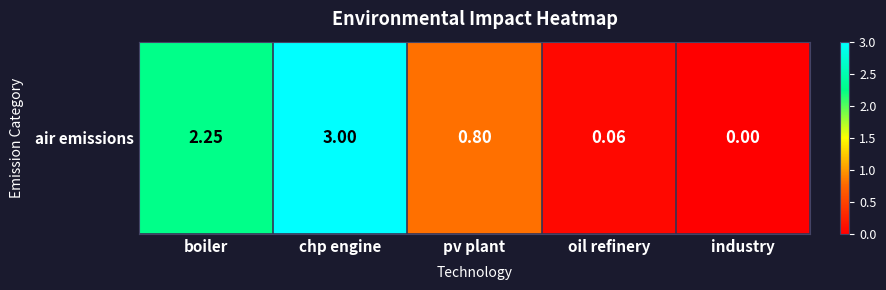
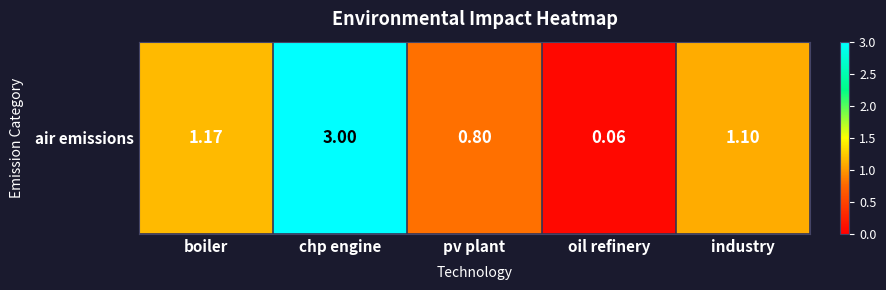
air emissions, boiler: 2.25 -> 1.17
air emissions, industry: 0.00 -> 1.10
